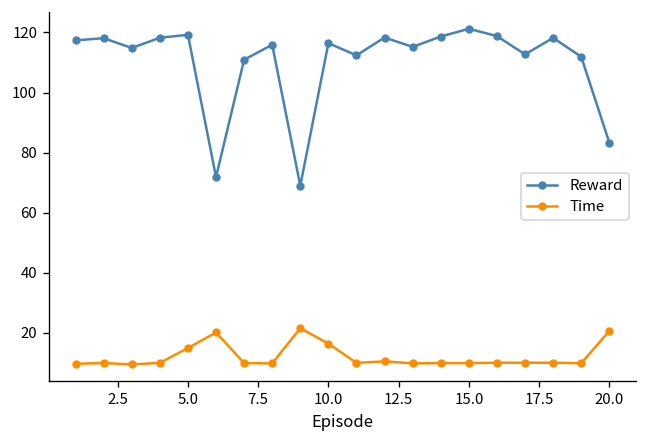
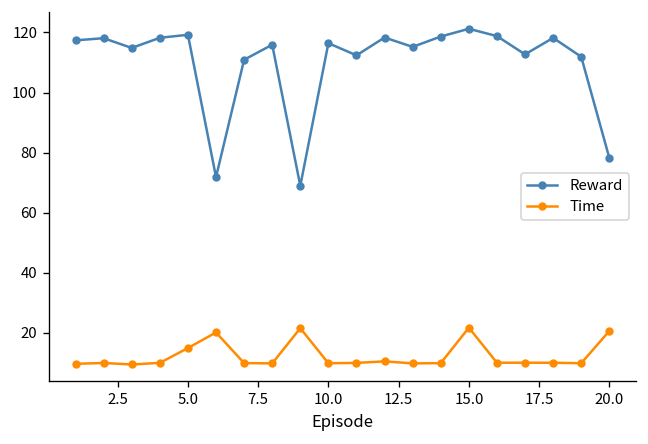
Time, 10.0: 16 -> 10
Time, 15.0: 10 -> 22
Reward, 20.0: 83 -> 78
